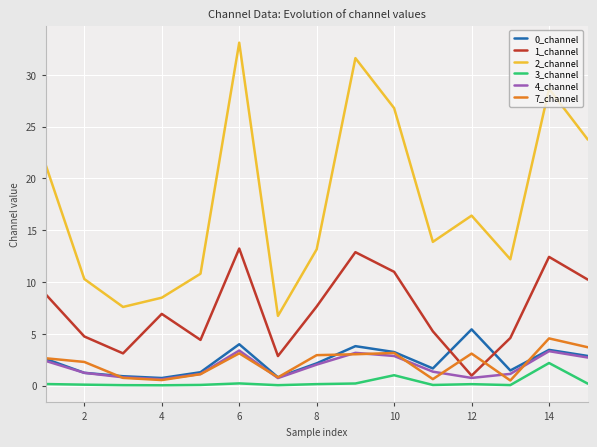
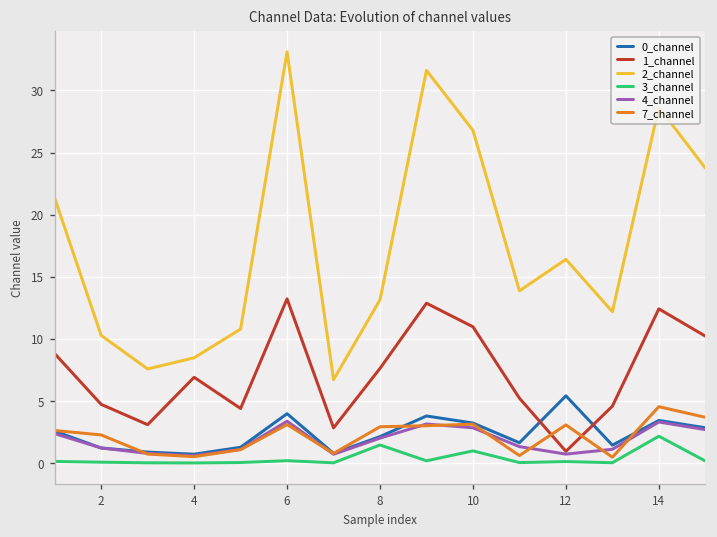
3_channel, 8: 0.2 -> 1.5
